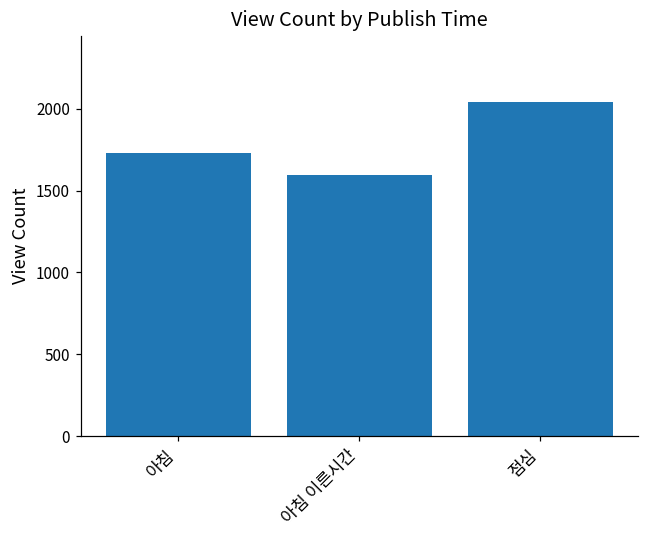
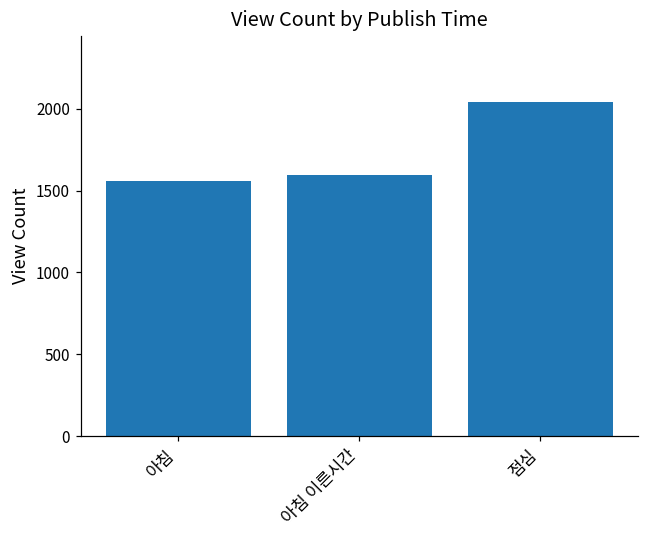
아침: 1730 -> 1560
